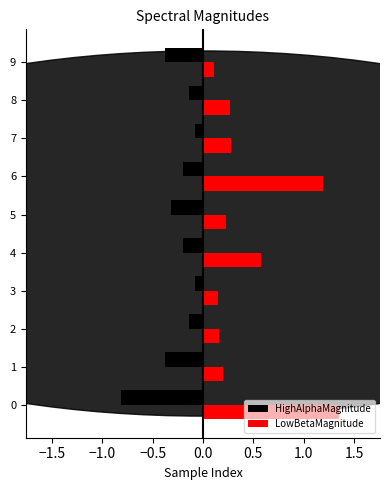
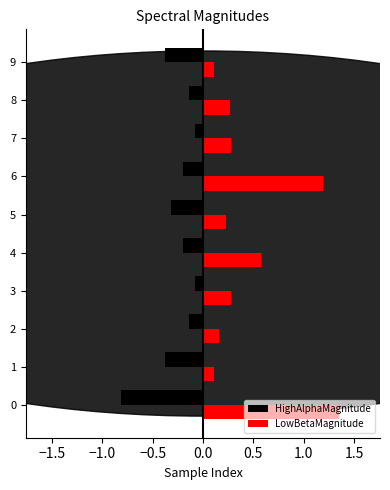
LowBetaMagnitude, 3: 0.15 -> 0.28
LowBetaMagnitude, 1: 0.20 -> 0.11
